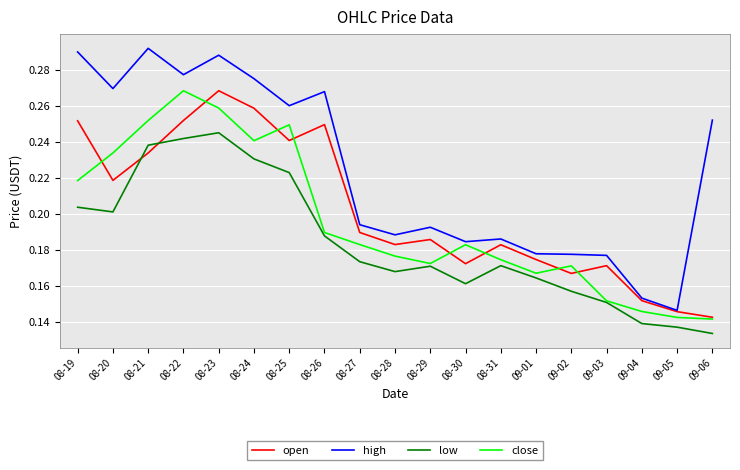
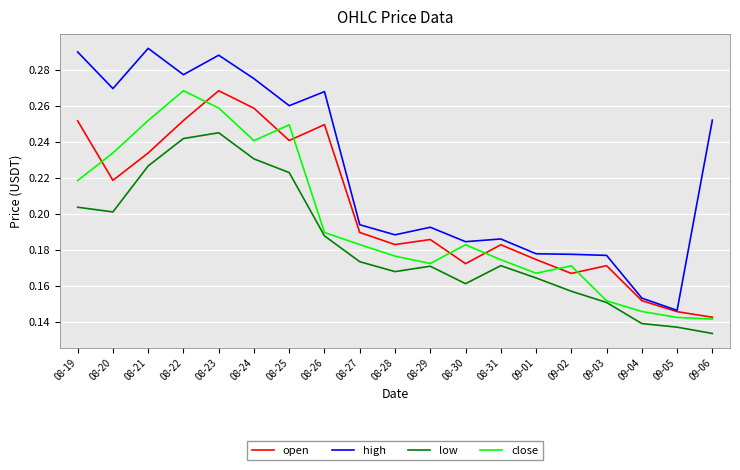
low, 08-21: 0.238 -> 0.227
